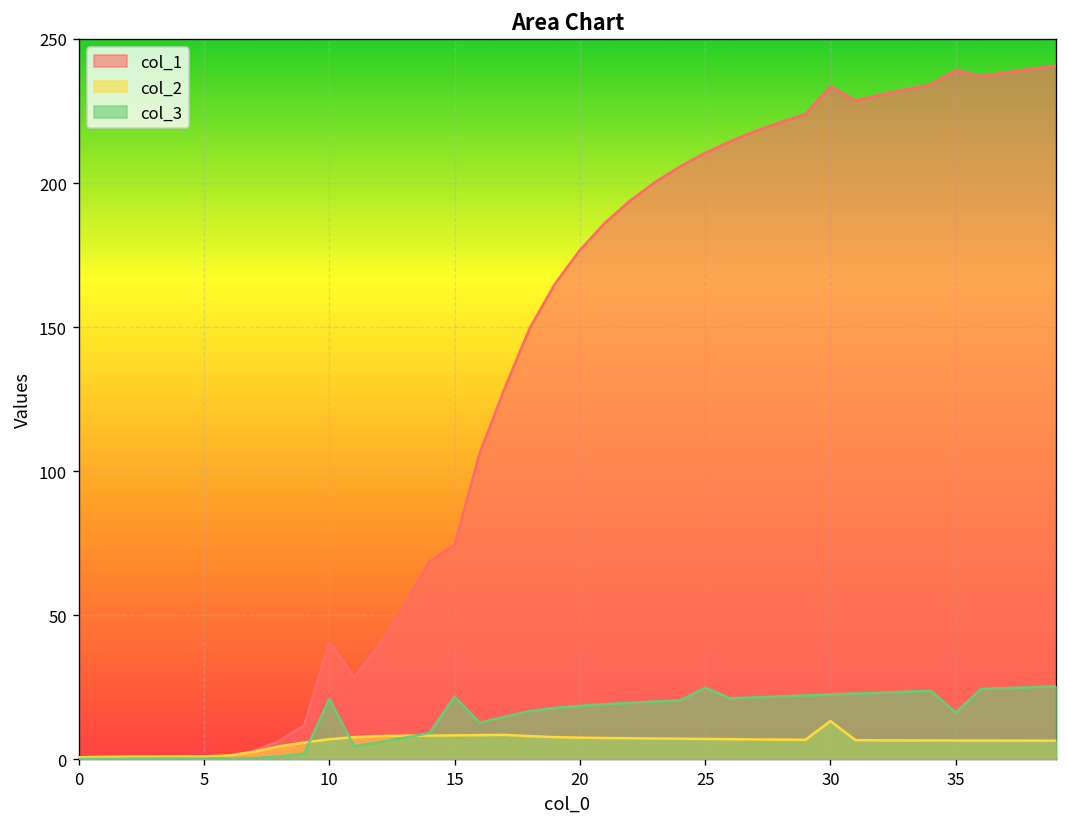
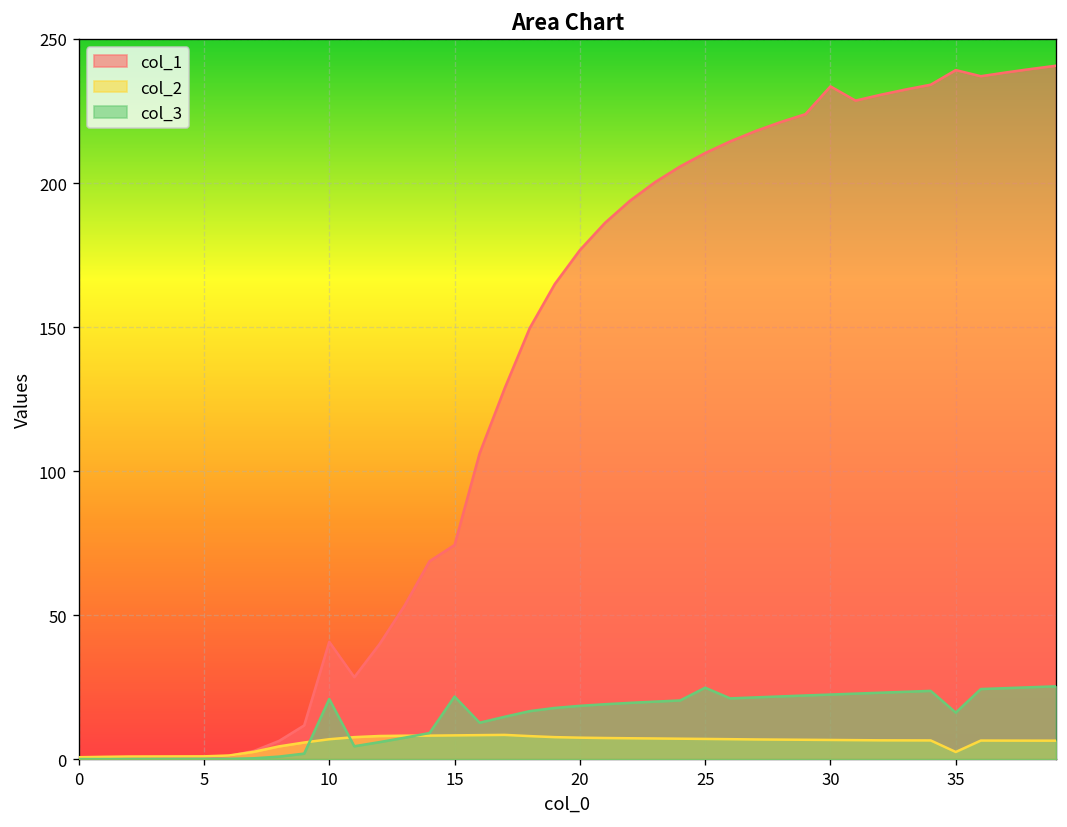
col_2, 30: 13 -> 7
col_2, 35: 7 -> 3
